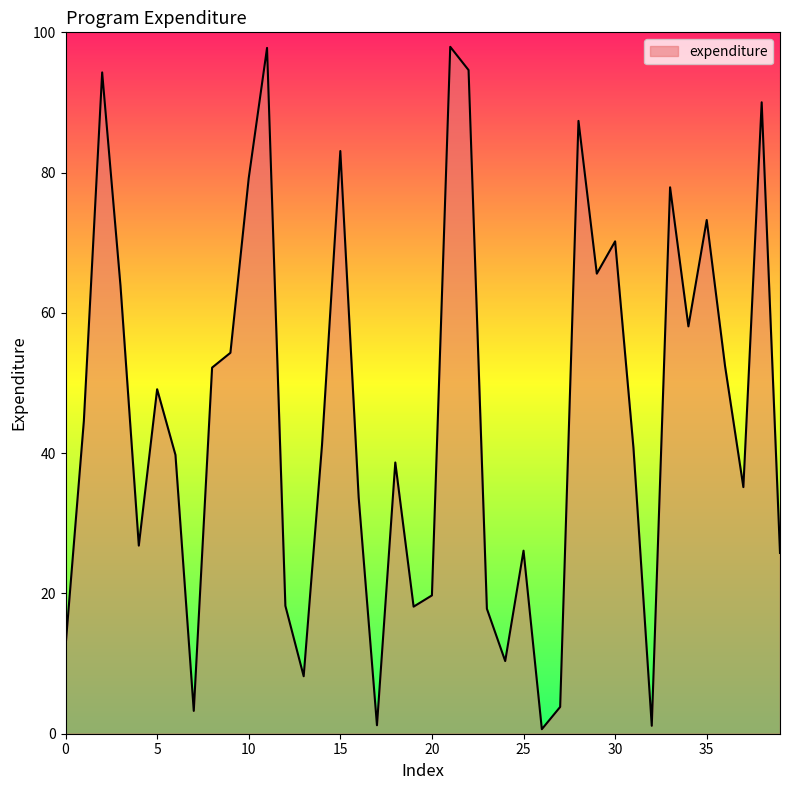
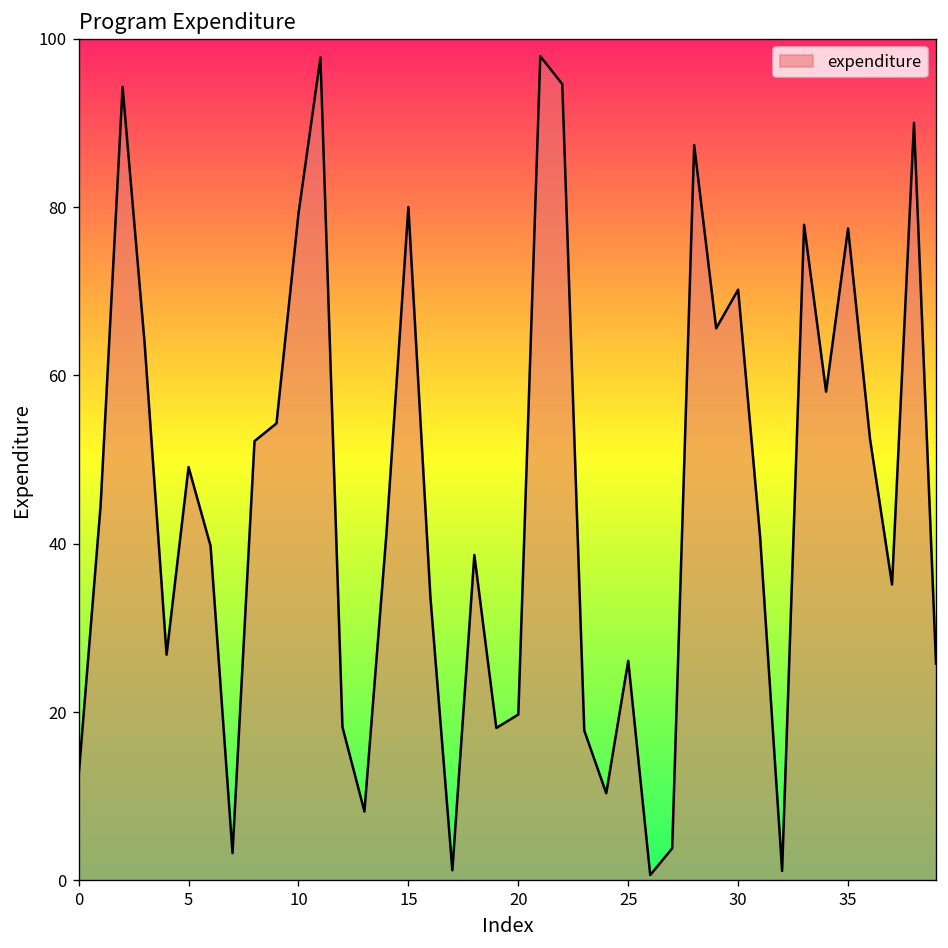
15: 83 -> 80
35: 73 -> 77
